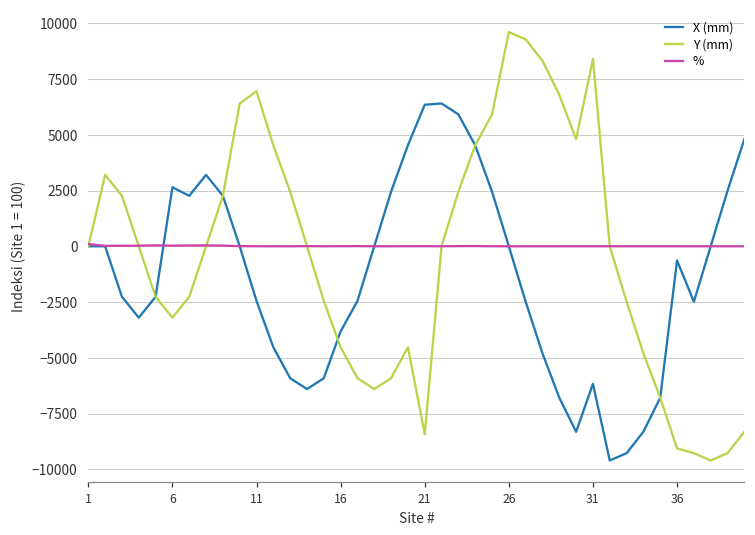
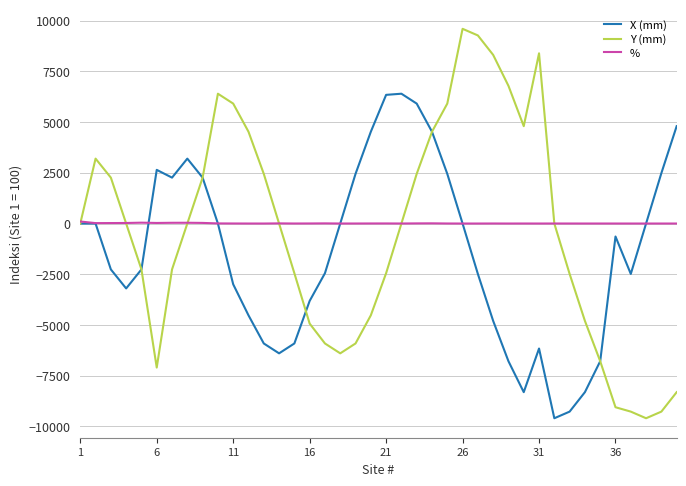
Y (mm), 6: -3200 -> -7100
X (mm), 11: -2400 -> -3000
Y (mm), 11: 6900 -> 5900
Y (mm), 16: -4500 -> -4900
Y (mm), 21: -8400 -> -2400
